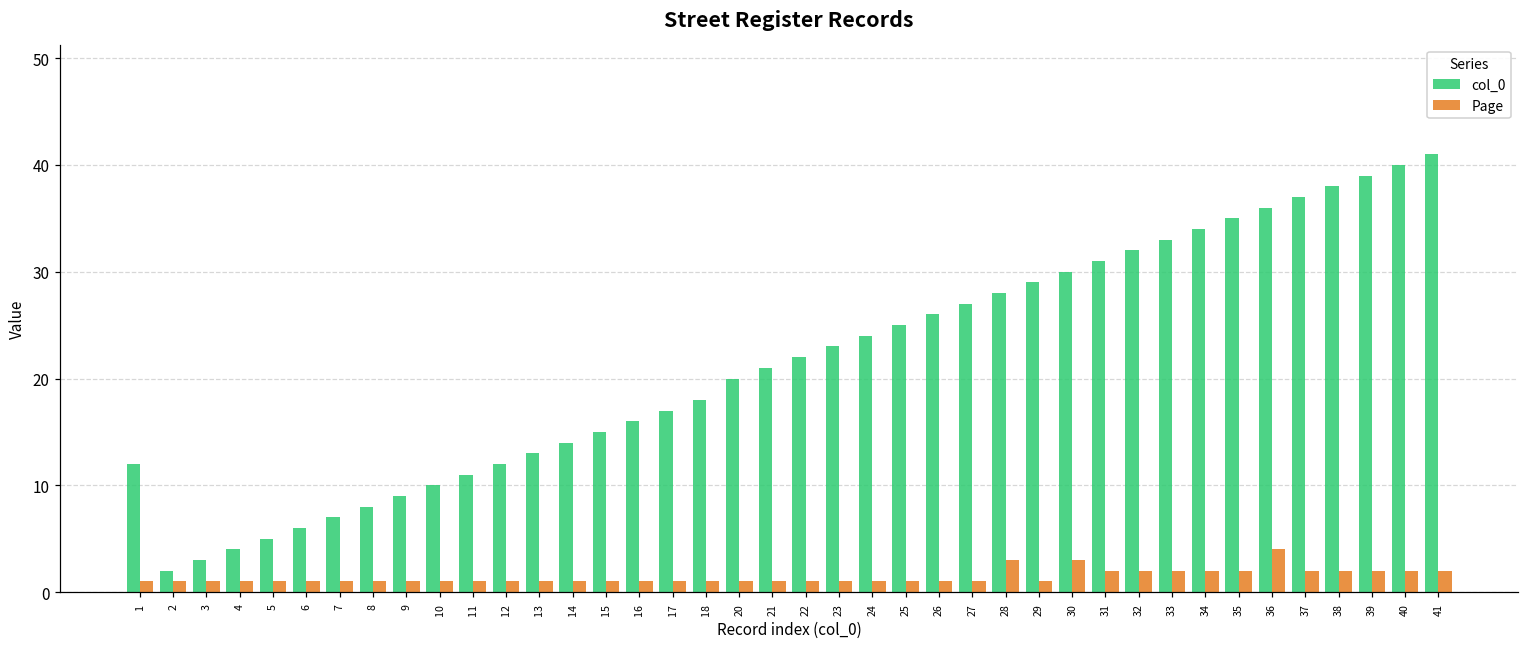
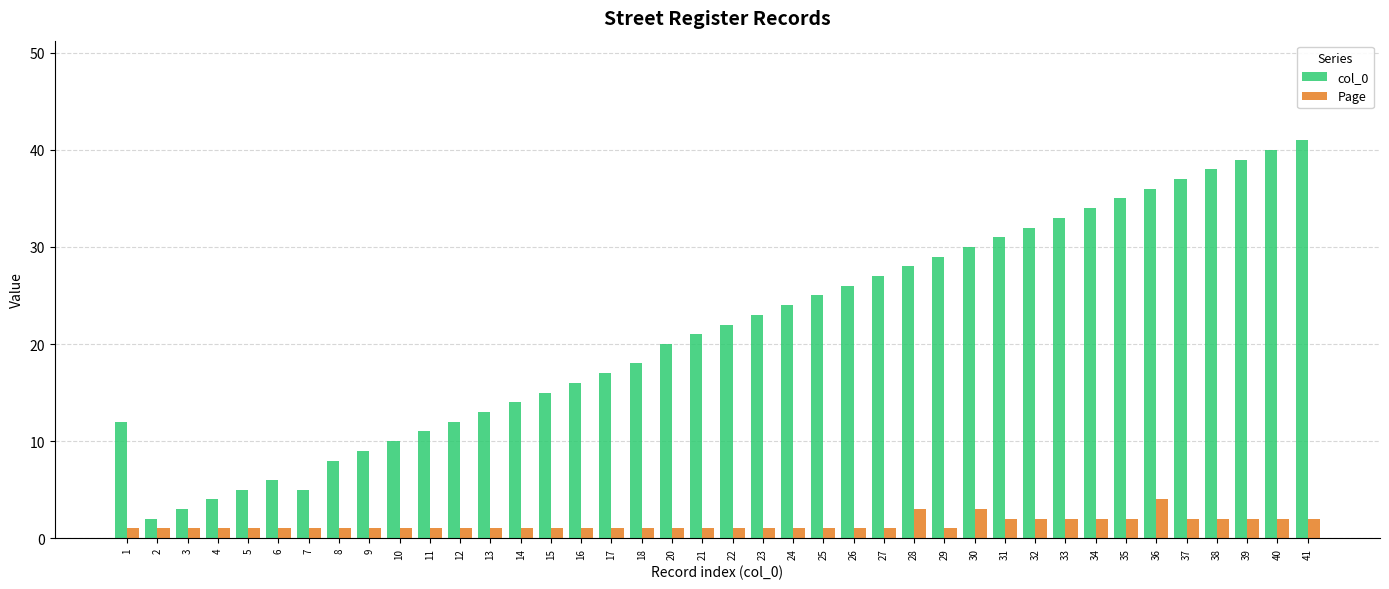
col_0, 7: 7 -> 5
